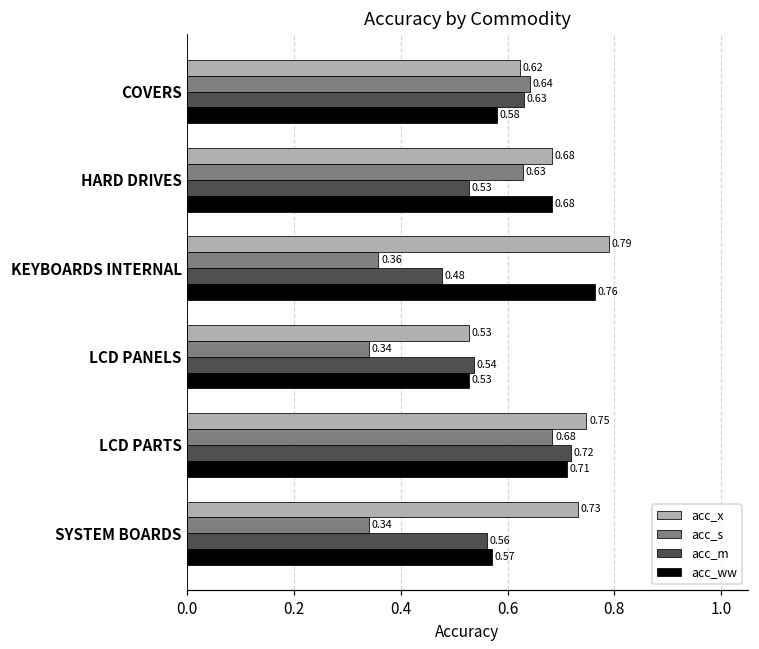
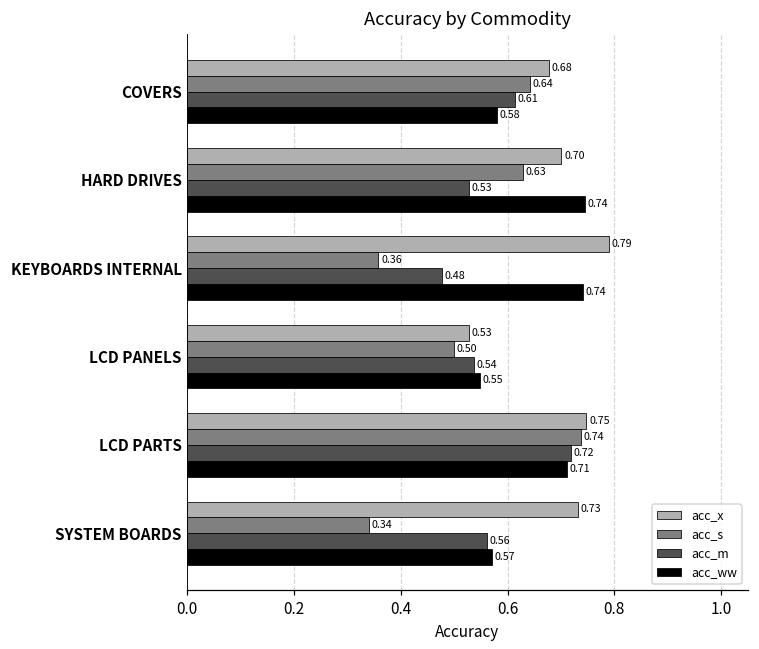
acc_x, COVERS: 0.62 -> 0.68
acc_m, COVERS: 0.63 -> 0.61
acc_x, HARD DRIVES: 0.68 -> 0.70
acc_ww, HARD DRIVES: 0.68 -> 0.74
acc_ww, KEYBOARDS INTERNAL: 0.76 -> 0.74
acc_s, LCD PANELS: 0.34 -> 0.50
acc_ww, LCD PANELS: 0.53 -> 0.55
acc_s, LCD PARTS: 0.68 -> 0.74
